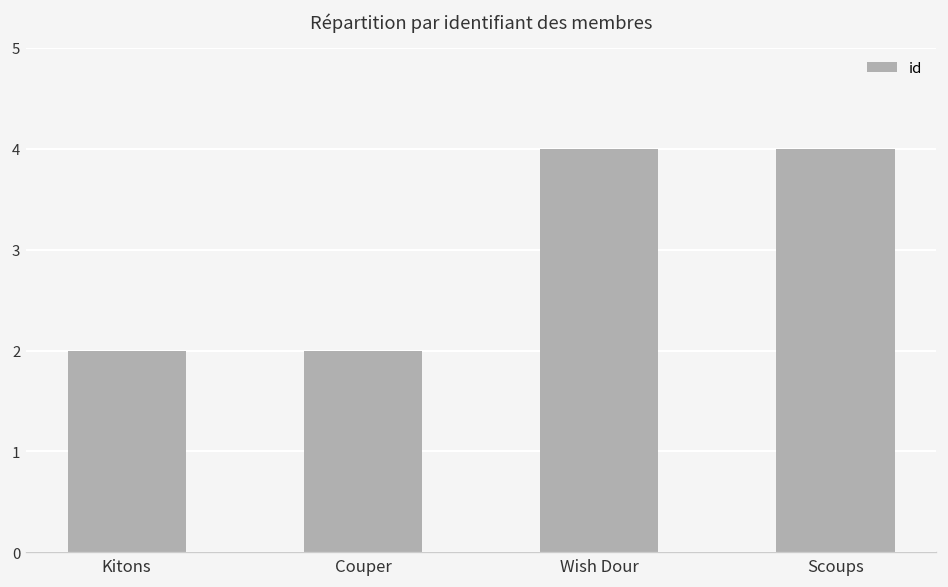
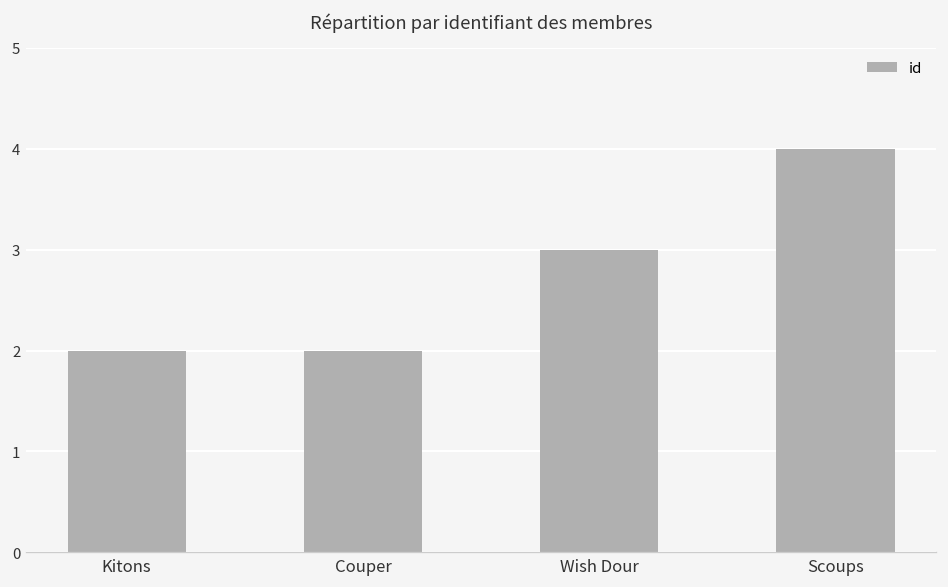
Wish Dour: 4 -> 3
